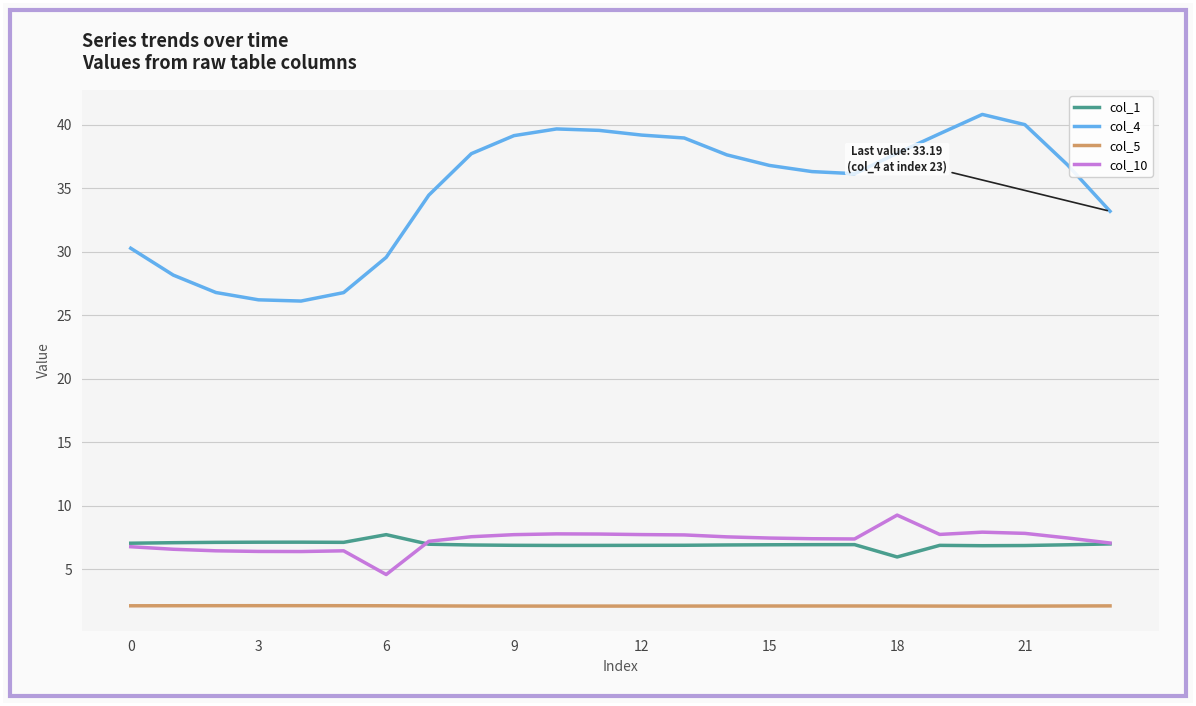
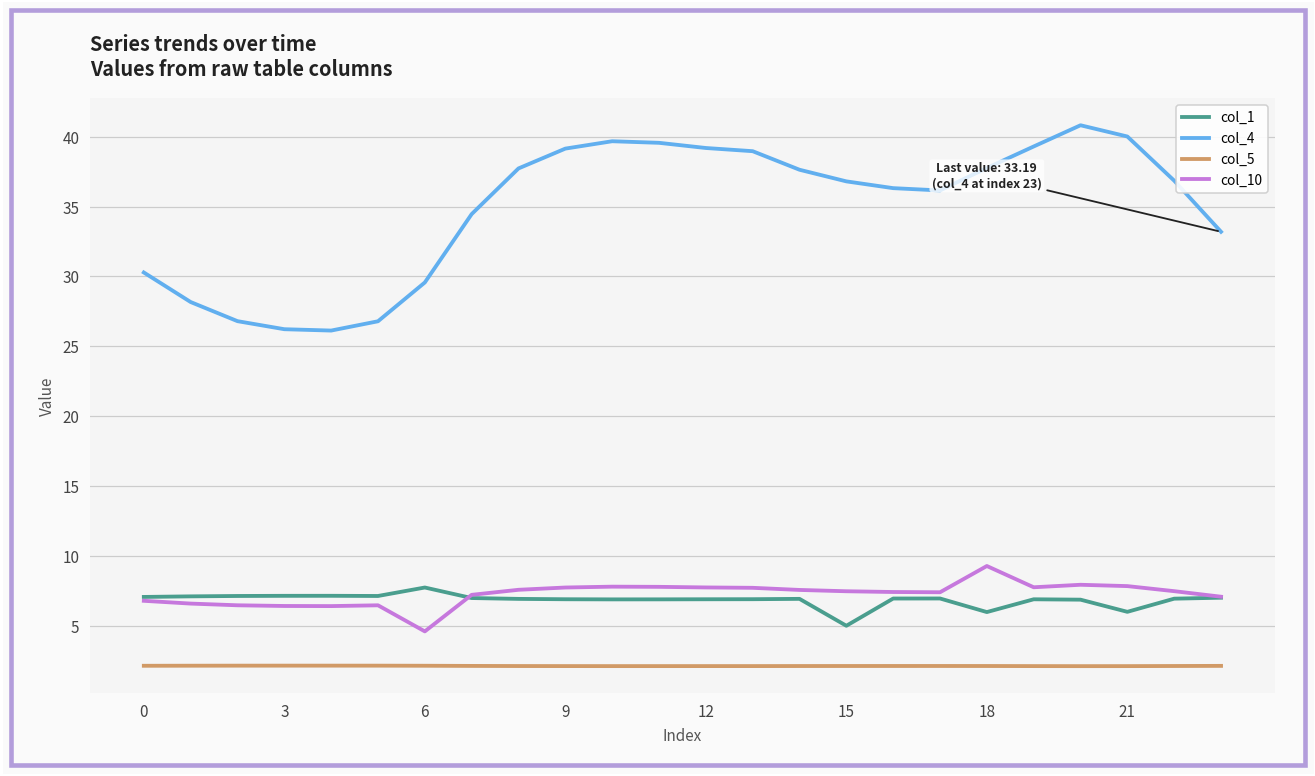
col_1, 15: 6.9 -> 5.0
col_1, 21: 6.9 -> 6.0
